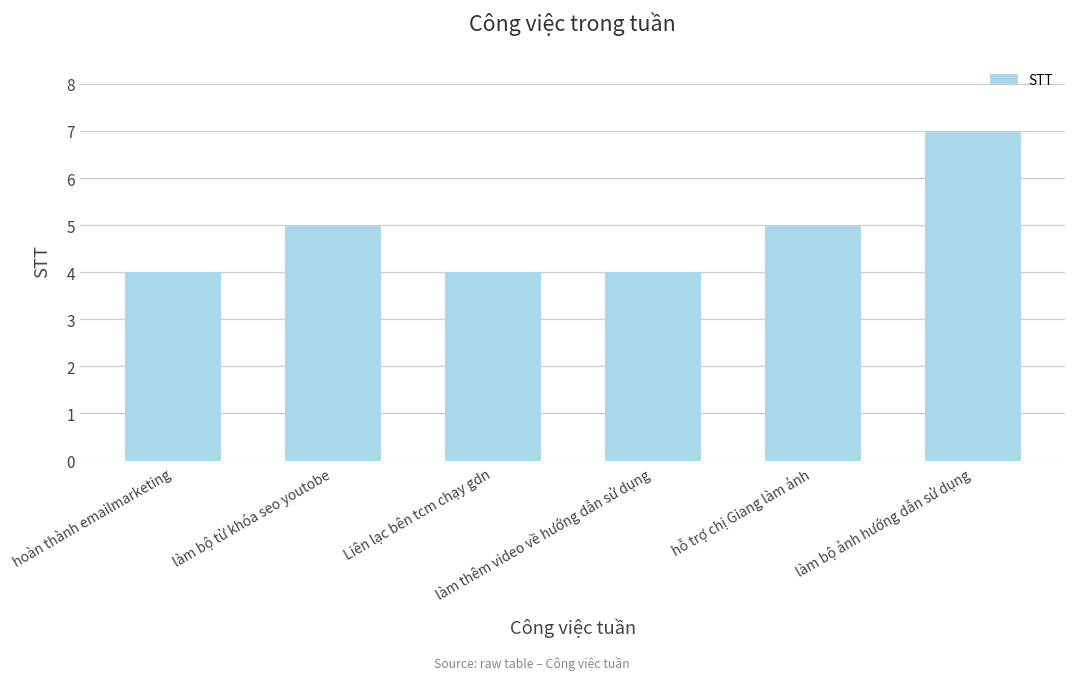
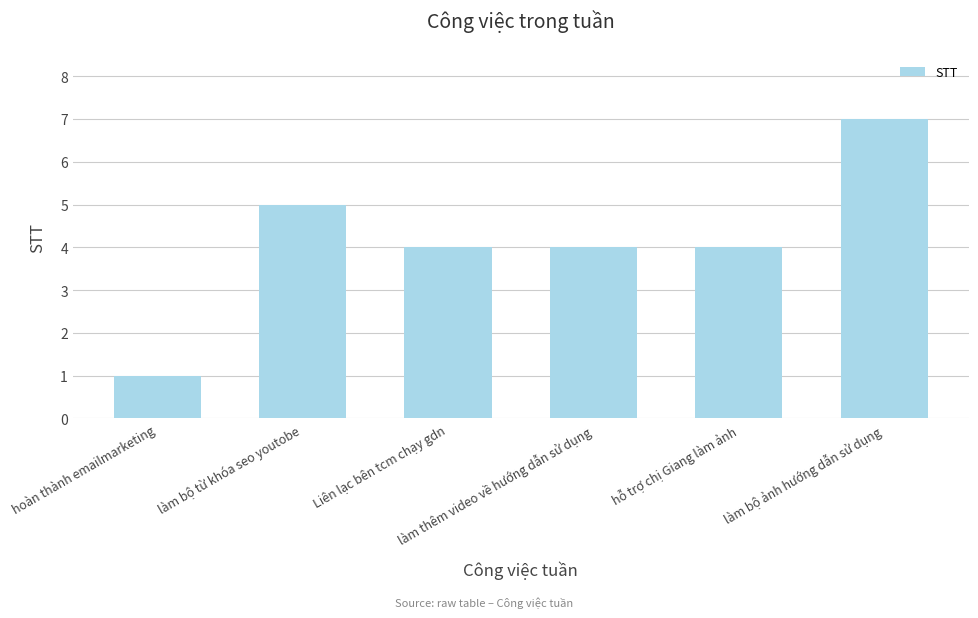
hoàn thành emailmarketing: 4 -> 1
hỗ trợ chị Giang làm ảnh: 5 -> 4
